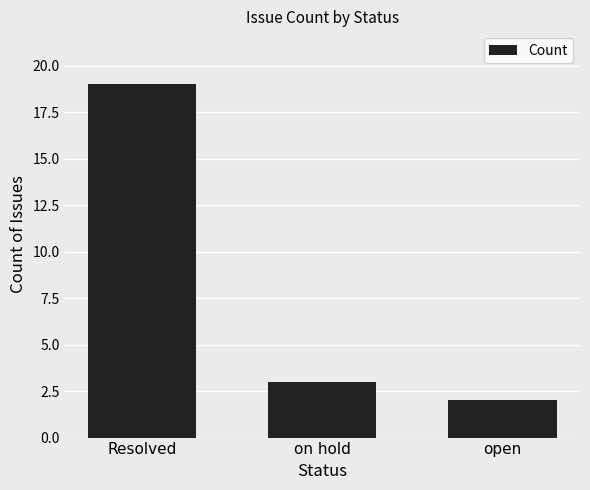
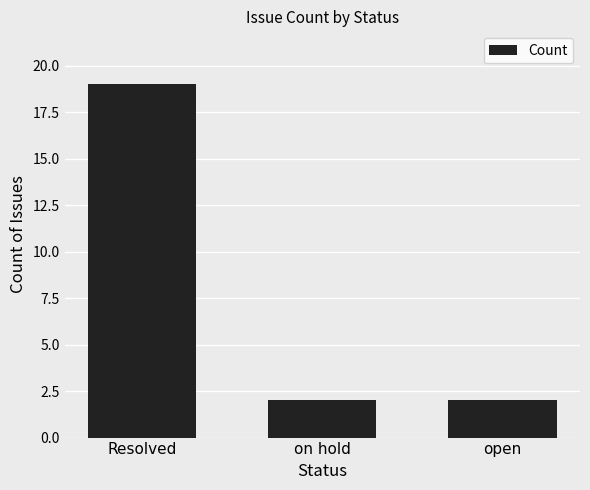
on hold: 3 -> 2
